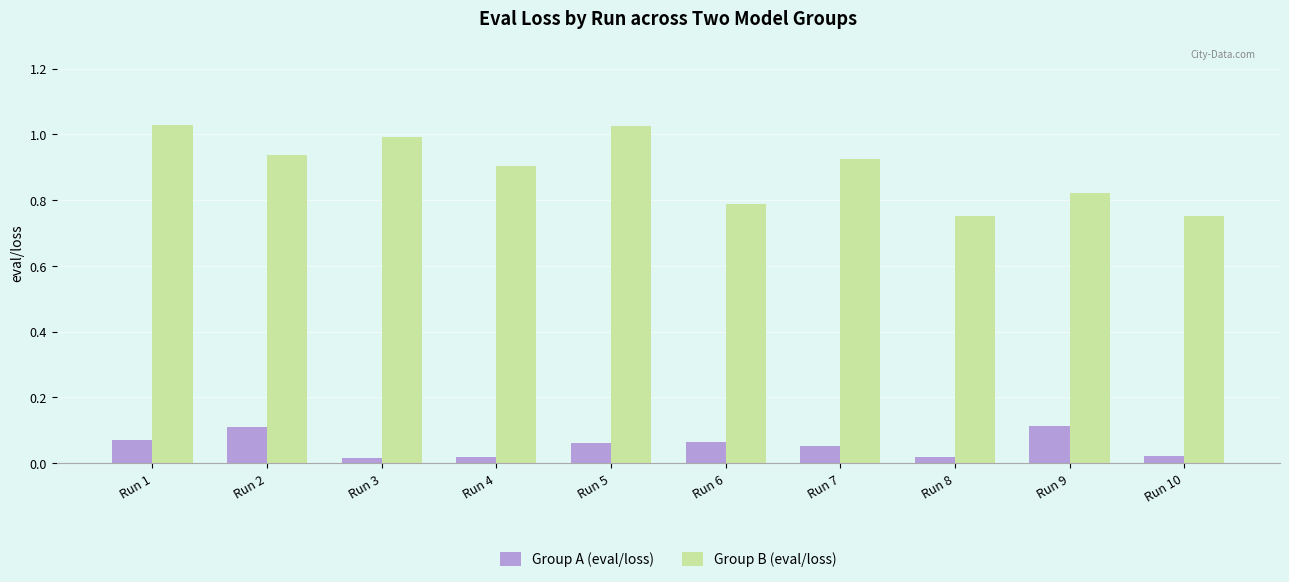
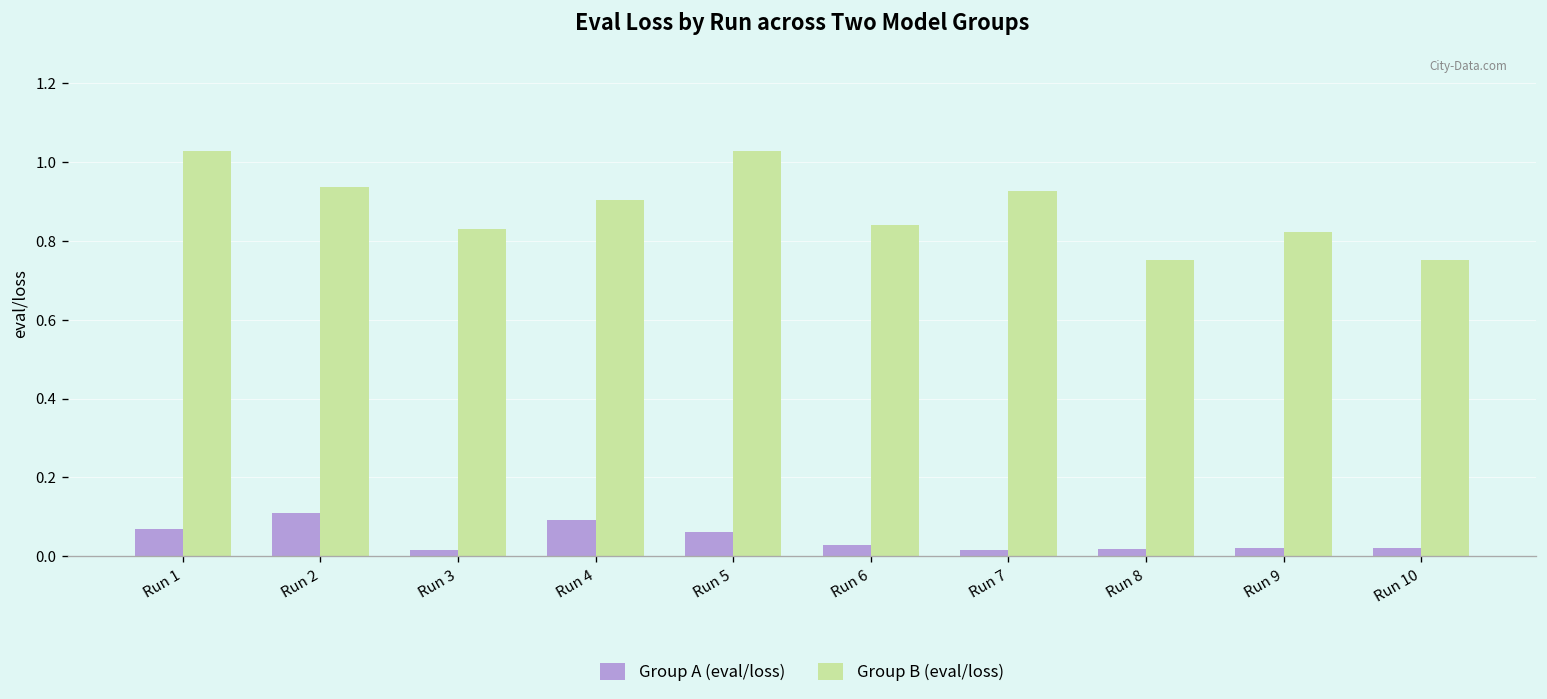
Group B (eval/loss), Run 3: 0.99 -> 0.83
Group A (eval/loss), Run 4: 0.02 -> 0.09
Group A (eval/loss), Run 6: 0.06 -> 0.03
Group B (eval/loss), Run 6: 0.79 -> 0.84
Group A (eval/loss), Run 7: 0.05 -> 0.02
Group A (eval/loss), Run 9: 0.11 -> 0.02
